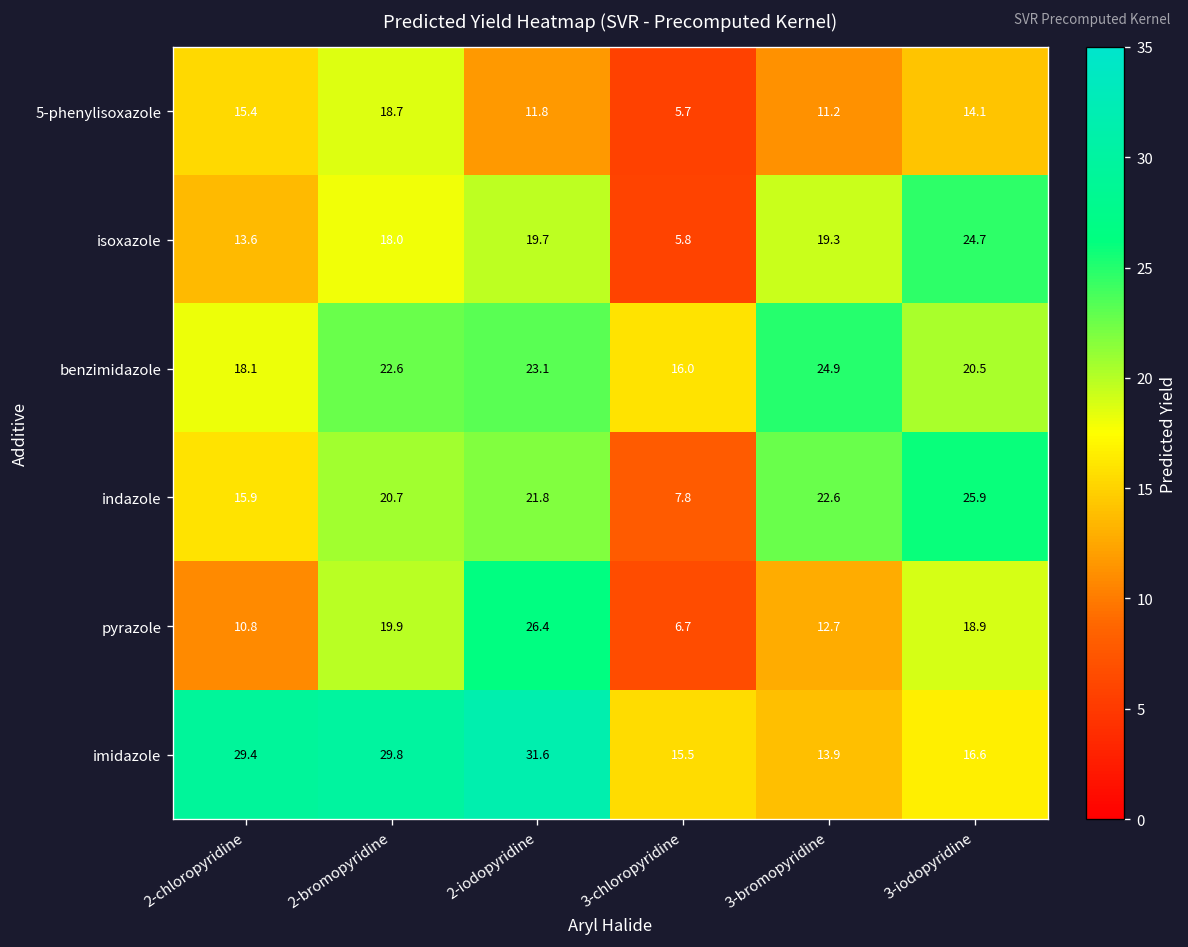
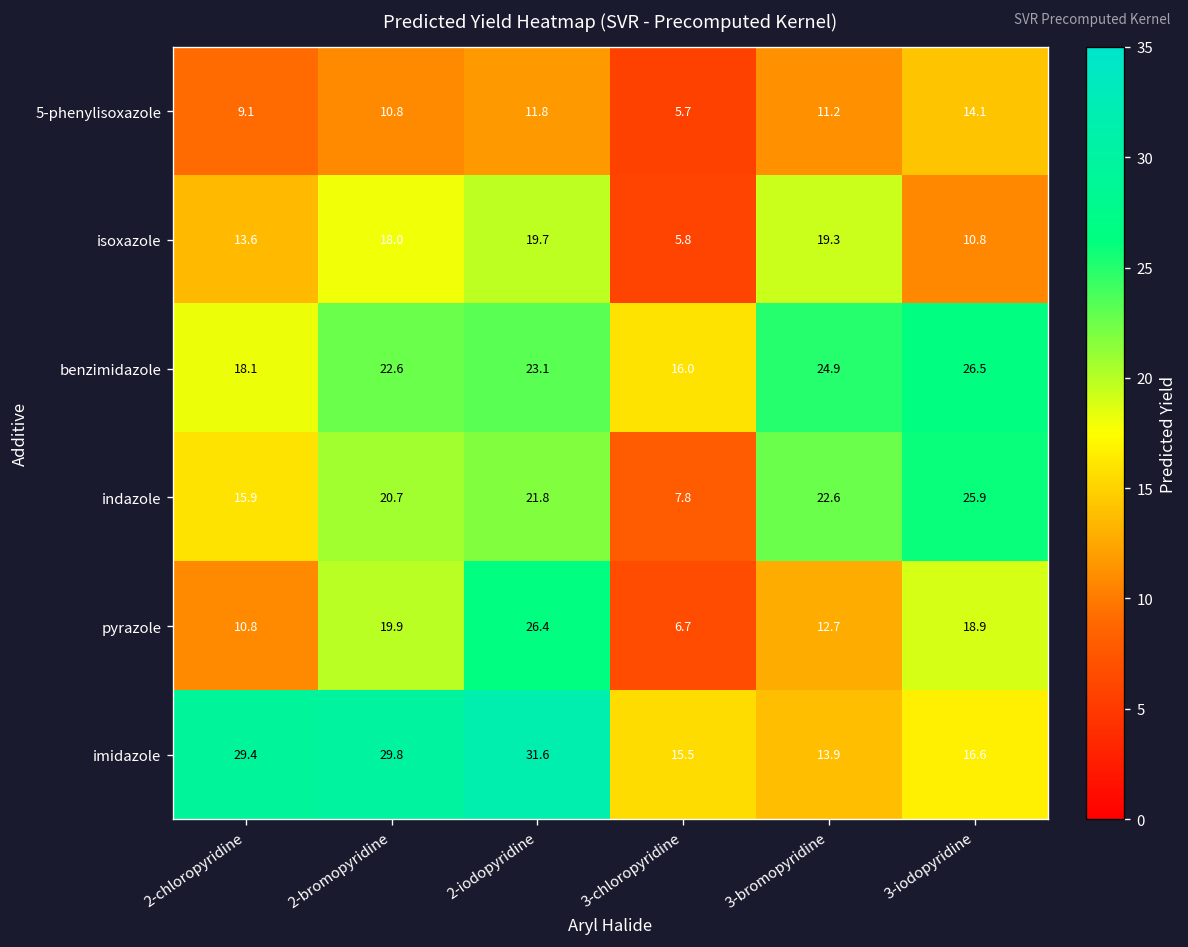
5-phenylisoxazole, 2-chloropyridine: 15.4 -> 9.1
5-phenylisoxazole, 2-bromopyridine: 18.7 -> 10.8
isoxazole, 3-iodopyridine: 24.7 -> 10.8
benzimidazole, 3-iodopyridine: 20.5 -> 26.5
